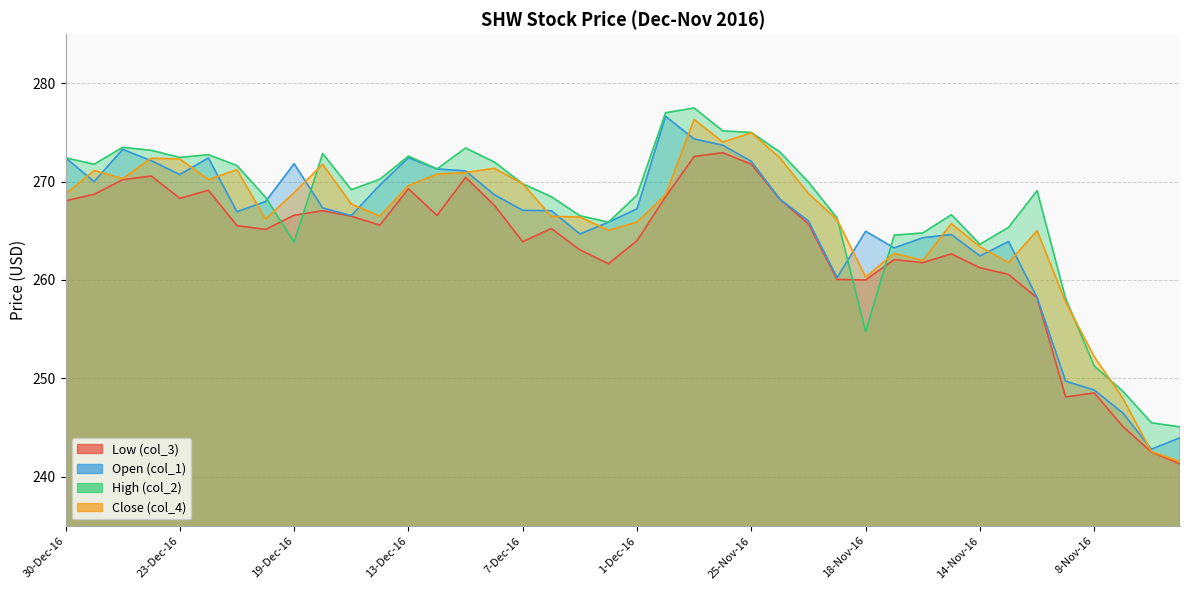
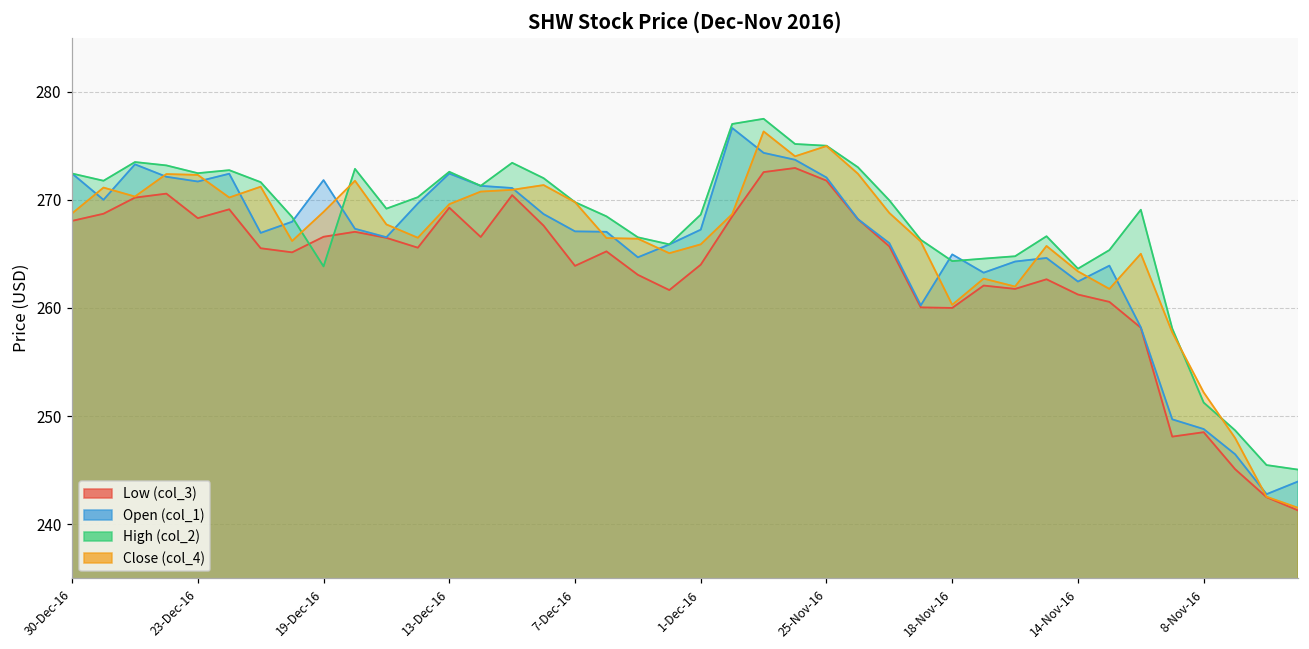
Open (col_1), 23-Dec-16: 271 -> 272
High (col_2), 18-Nov-16: 255 -> 264
